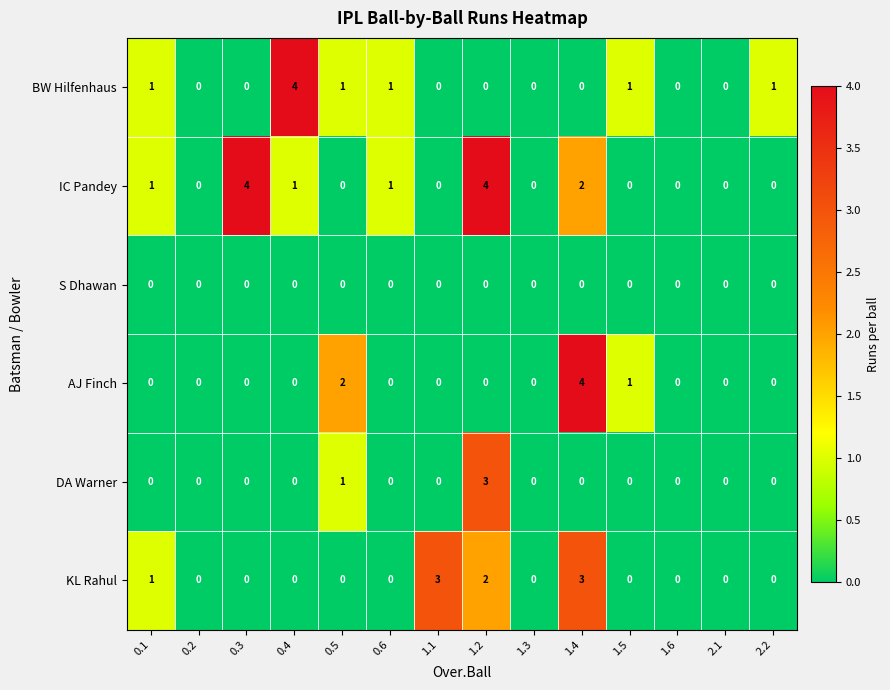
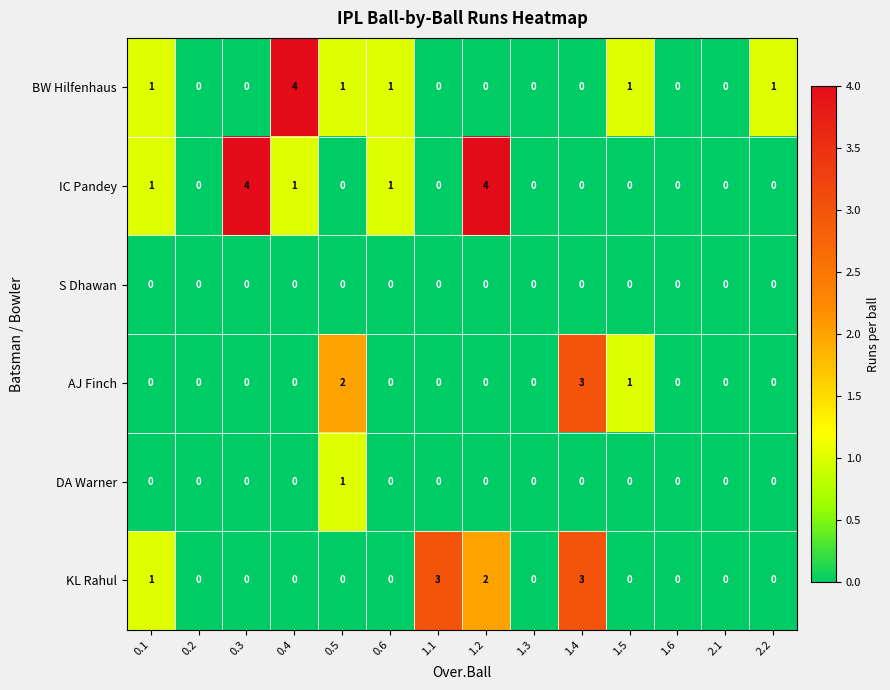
IC Pandey, 1.4: 2 -> 0
AJ Finch, 1.4: 4 -> 3
DA Warner, 1.2: 3 -> 0
